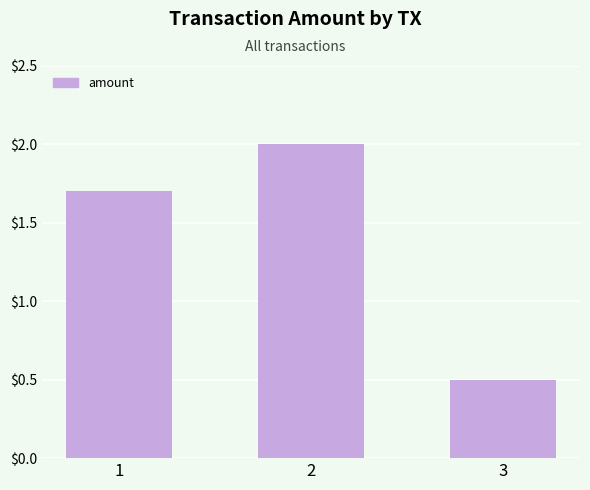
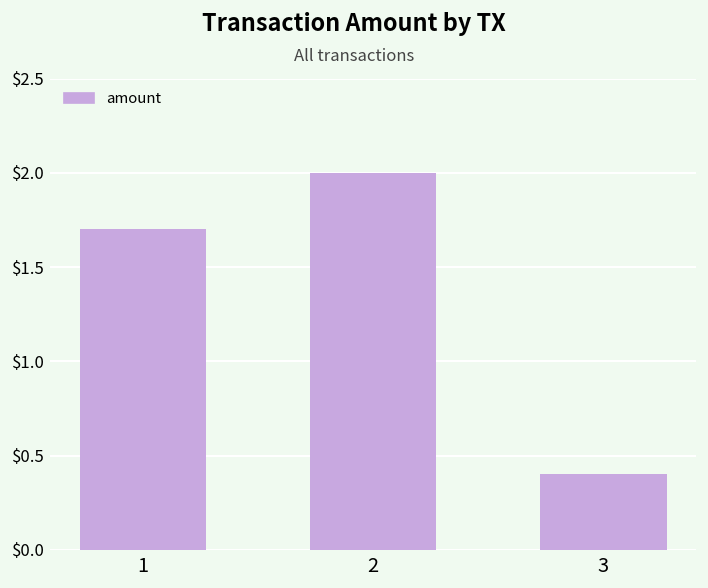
3: $0.5 -> $0.4
